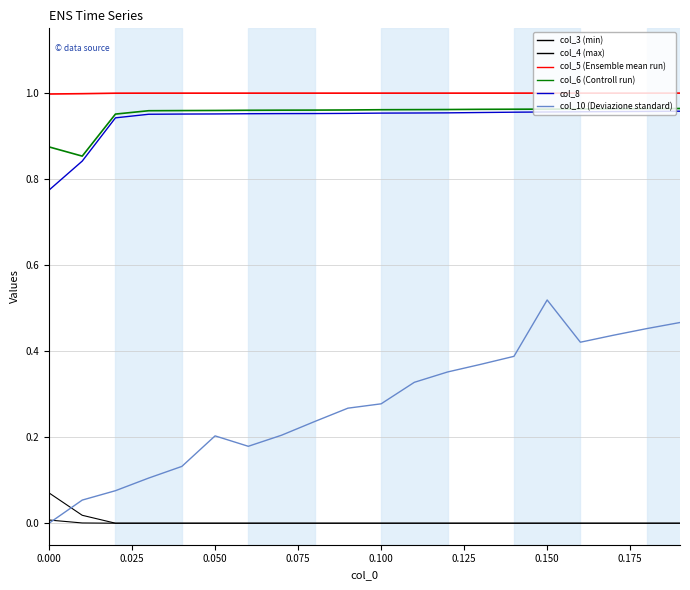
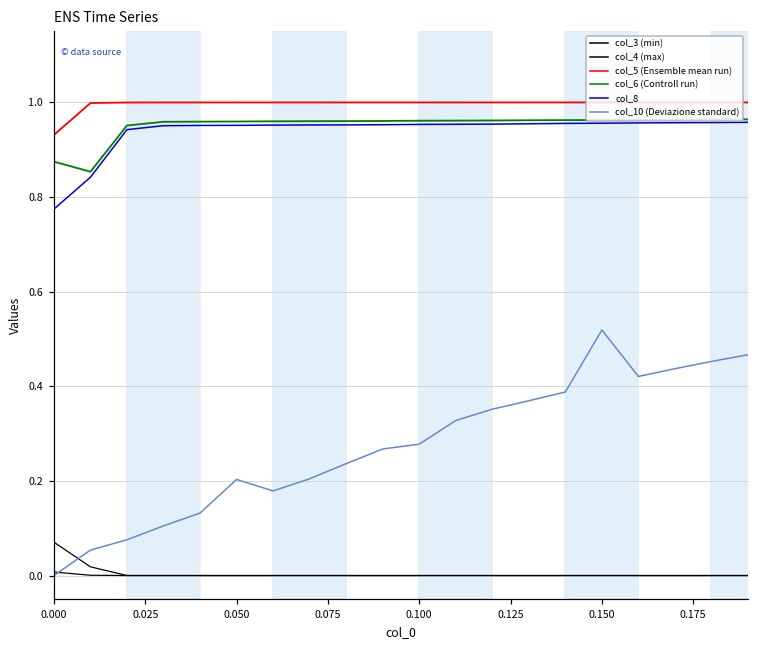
col_5 (Ensemble mean run), 0.000: 1.00 -> 0.93
